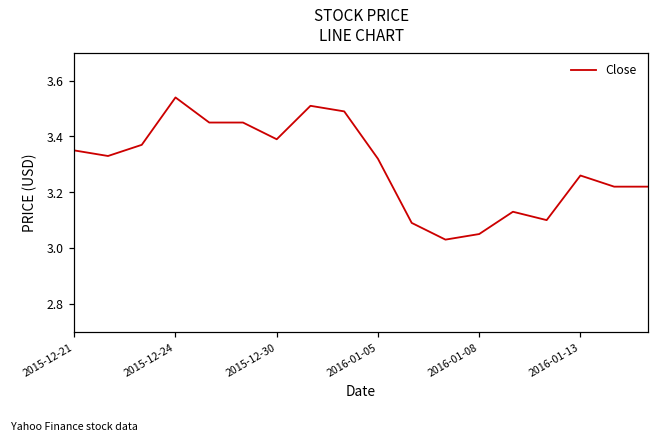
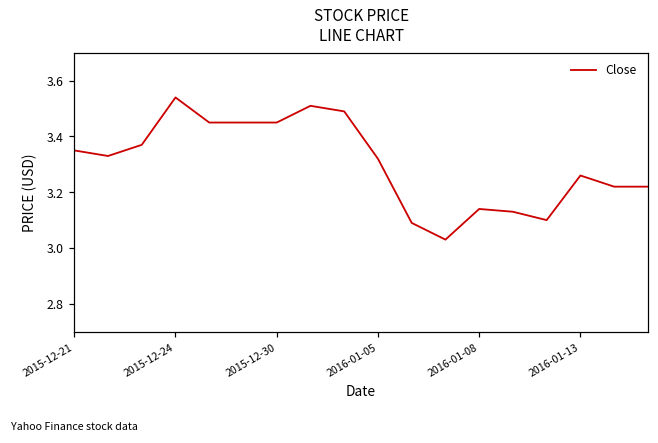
2015-12-30: 3.39 -> 3.45
2016-01-08: 3.05 -> 3.14
